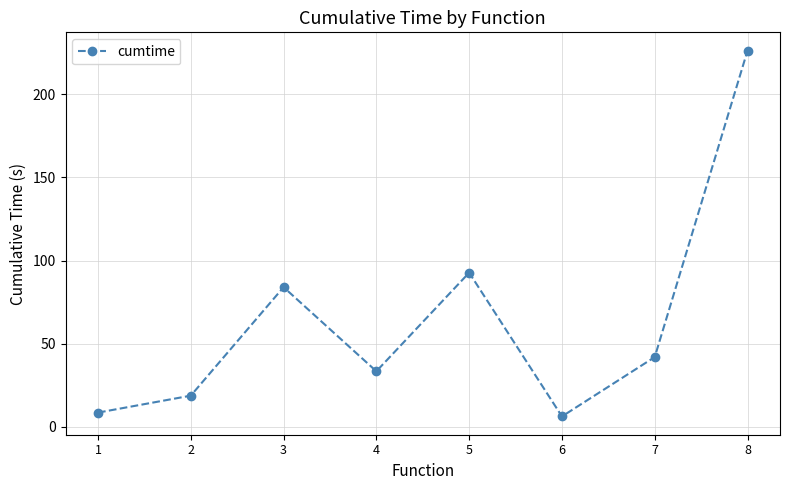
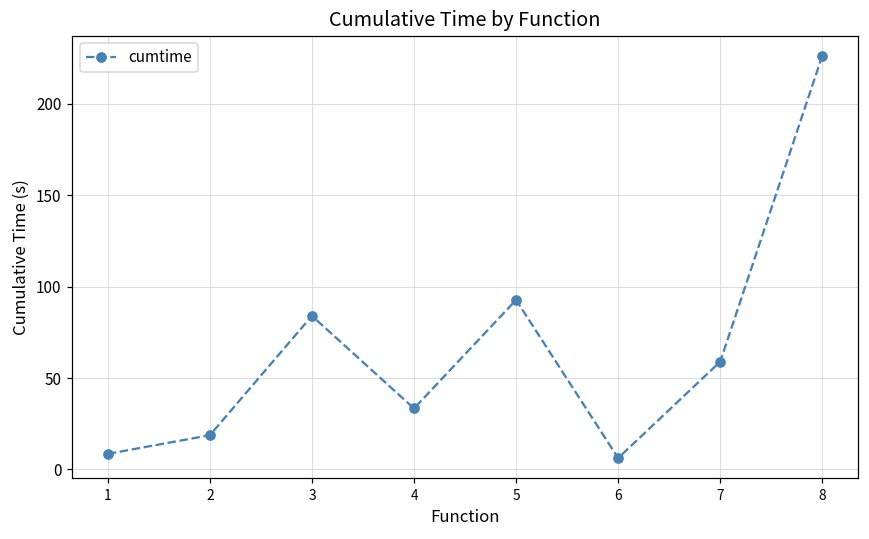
7: 42 -> 59
